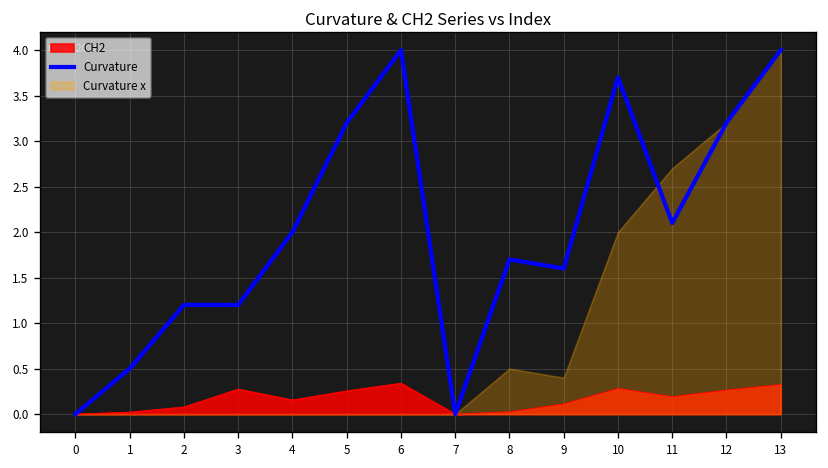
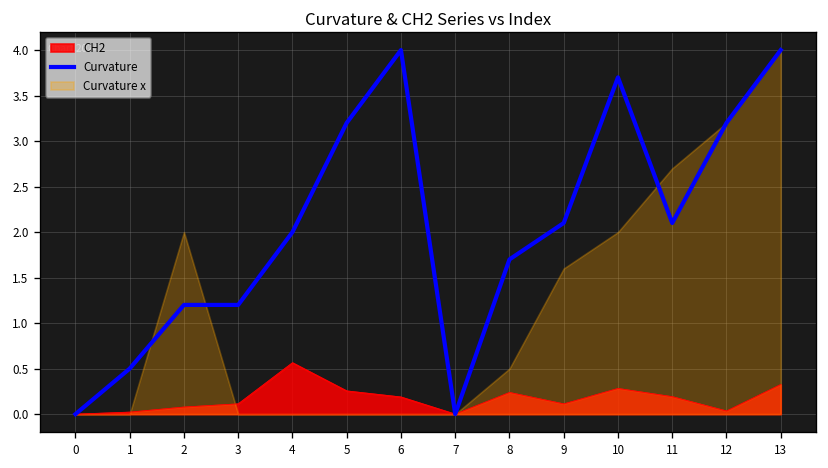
Curvature x, 2: 0 -> 2
CH2, 3: 0.3 -> 0.1
CH2, 4: 0.2 -> 0.6
CH2, 6: 0.3 -> 0.2
CH2, 8: 0.0 -> 0.2
Curvature, 9: 1.6 -> 2.1
Curvature x, 9: 0.4 -> 1.6
CH2, 12: 0.3 -> 0.0
